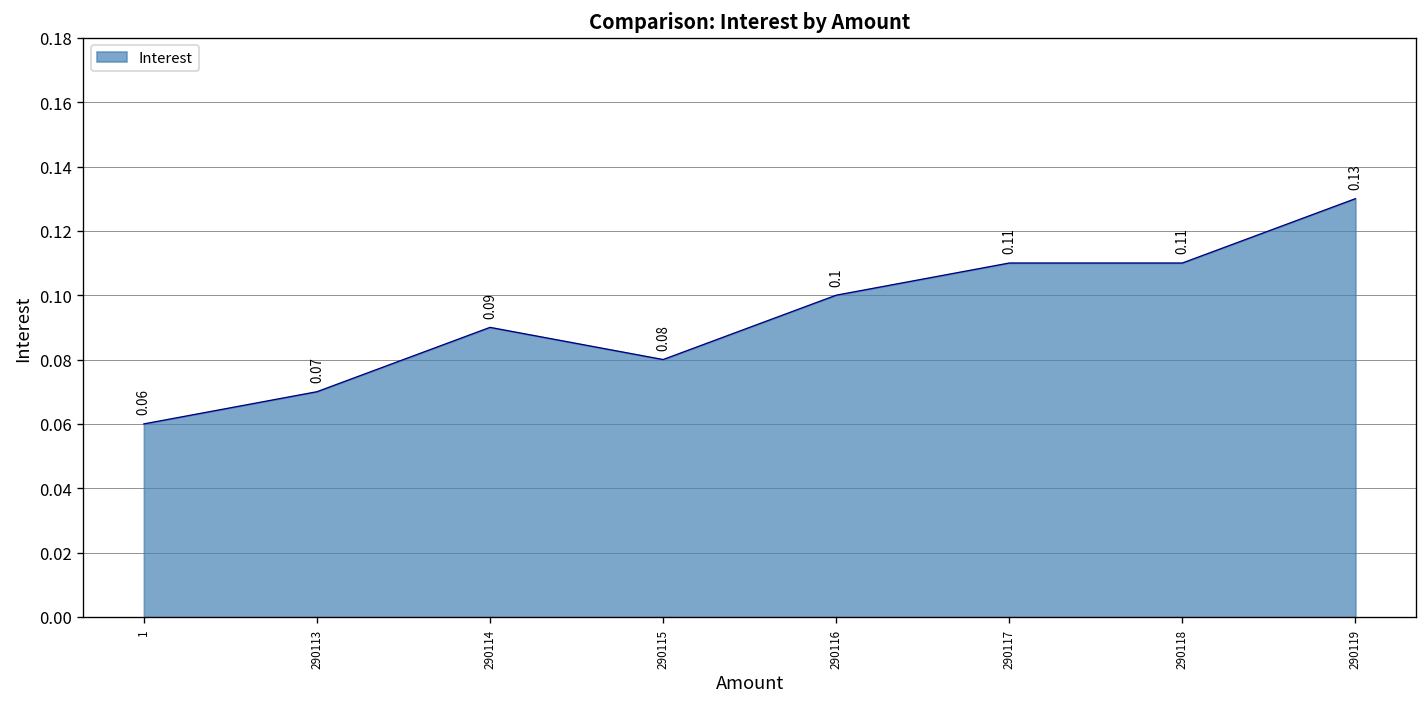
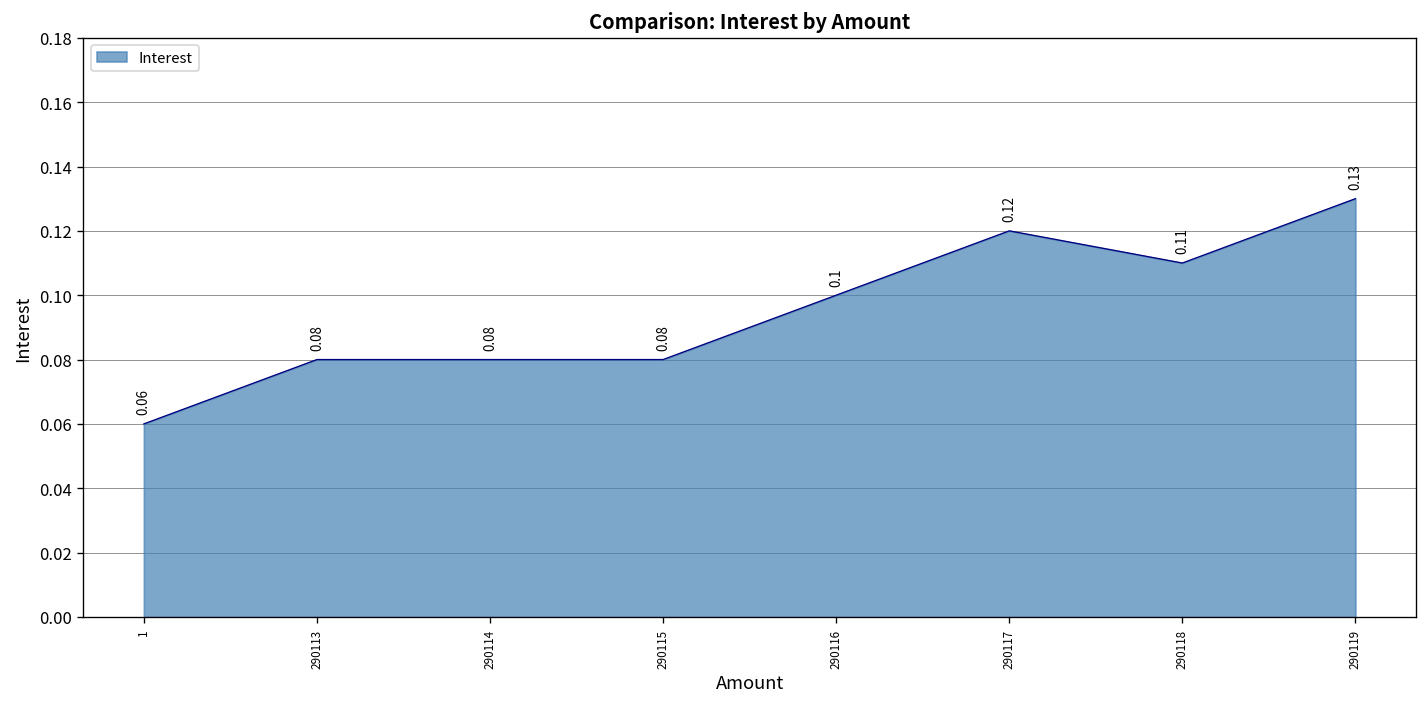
290113: 0.07 -> 0.08
290114: 0.09 -> 0.08
290117: 0.11 -> 0.12
